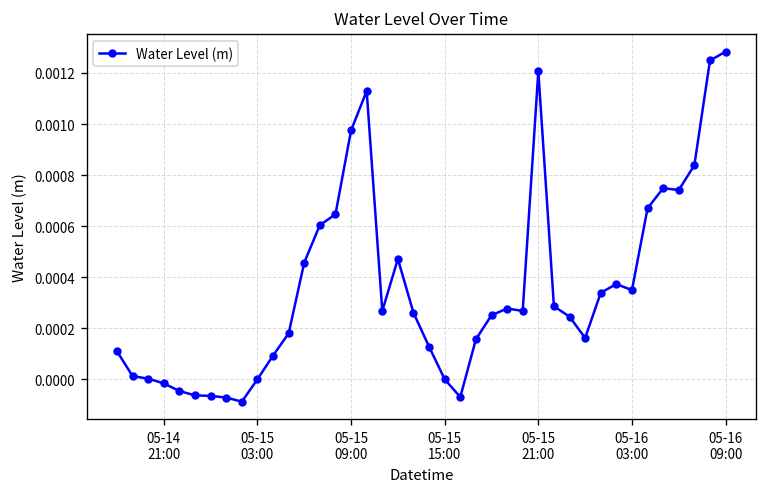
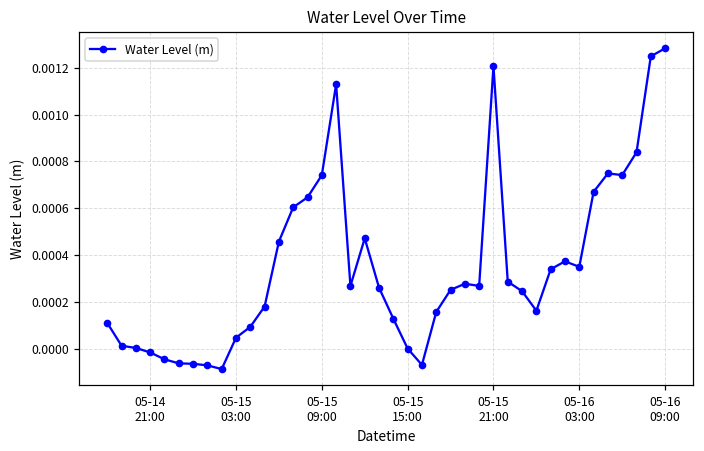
05-15 03:00: 0.00000 -> 0.00005
05-15 09:00: 0.00097 -> 0.00074
